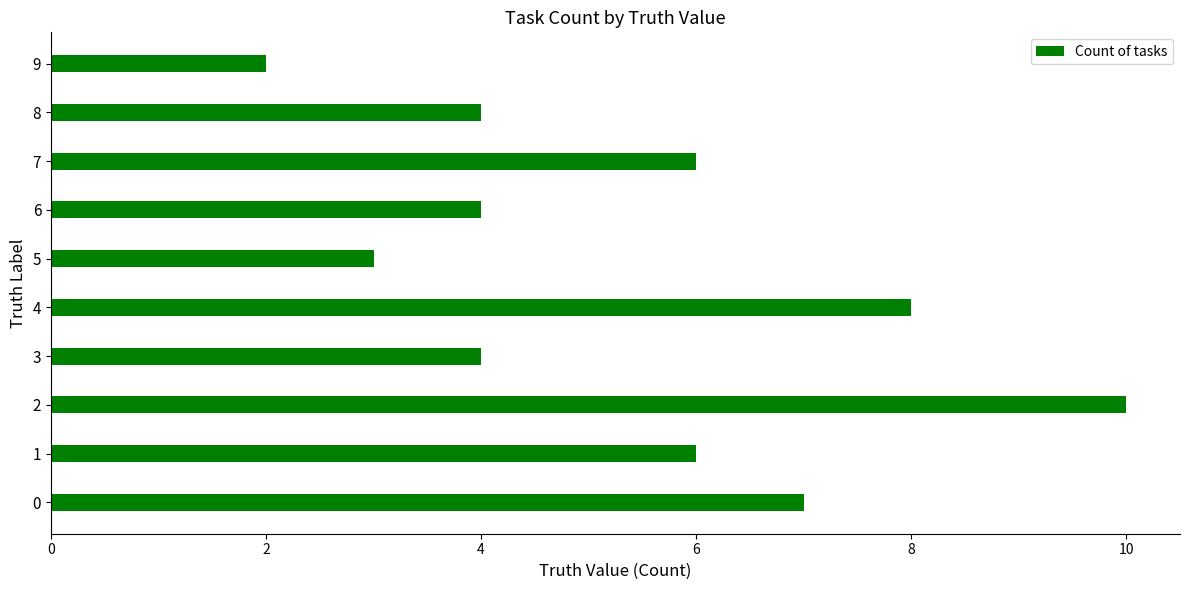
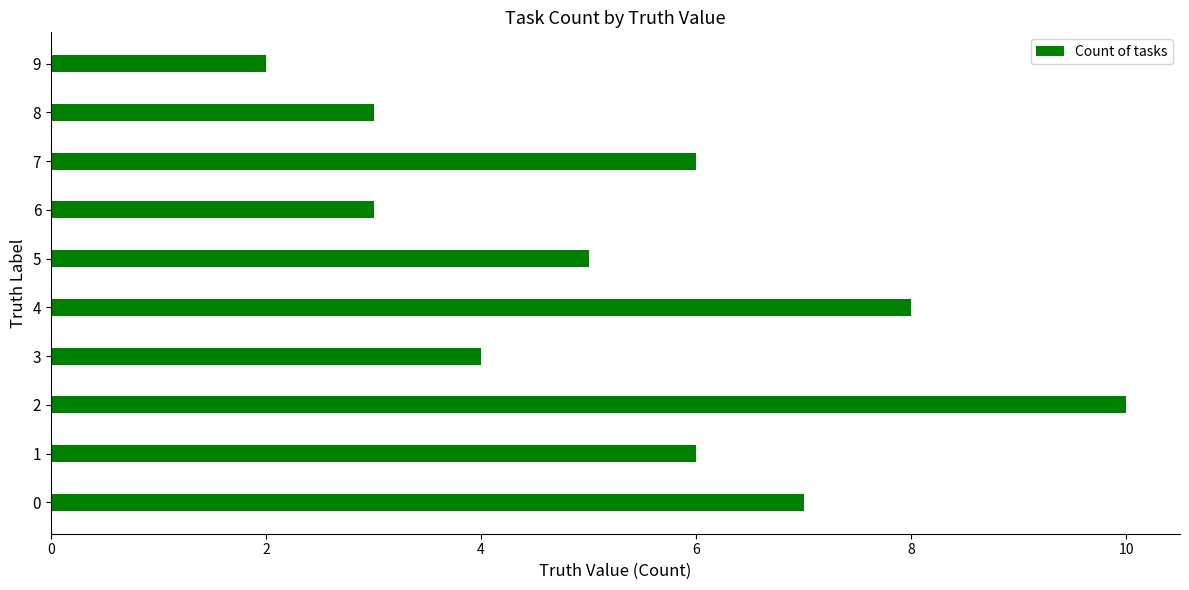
8: 4 -> 3
6: 4 -> 3
5: 3 -> 5
